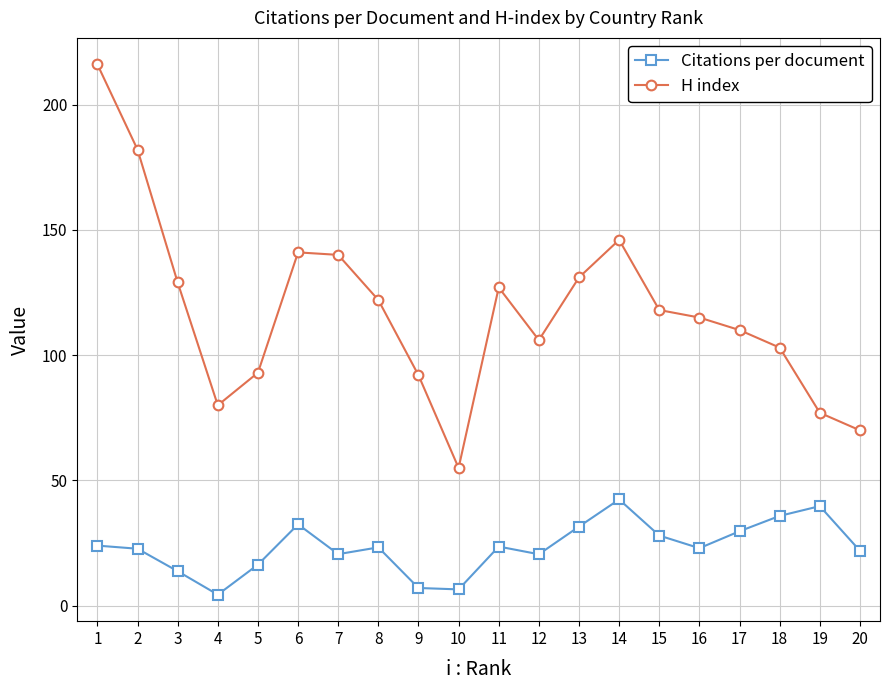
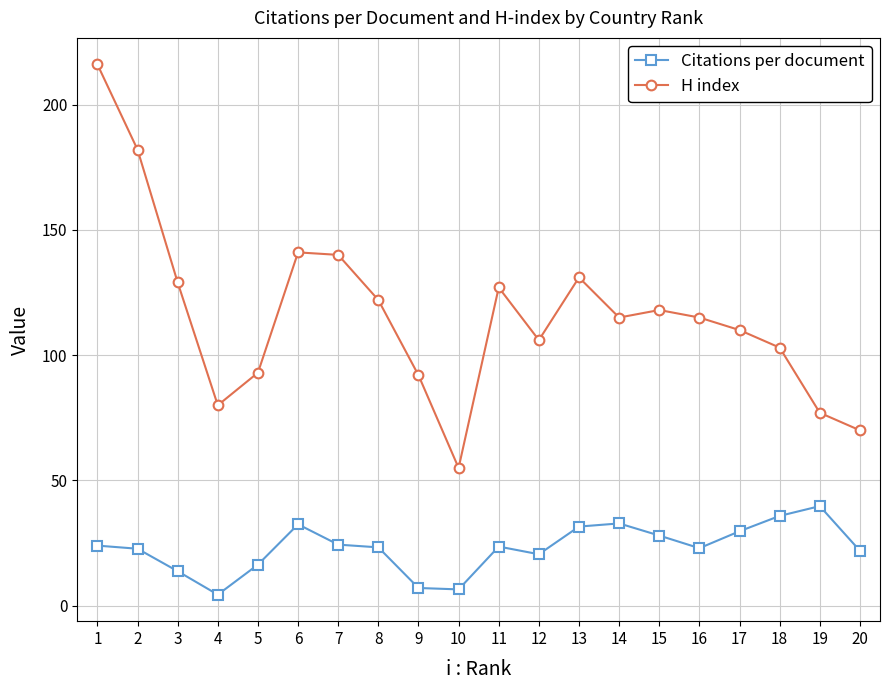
Citations per document, 7: 21 -> 24
Citations per document, 14: 42 -> 33
H index, 14: 146 -> 115
